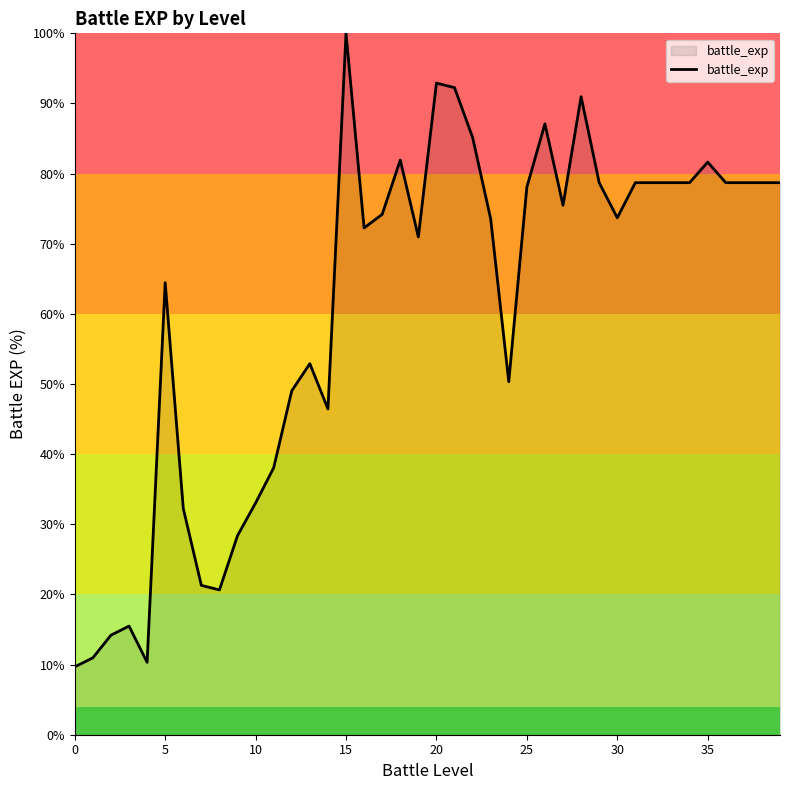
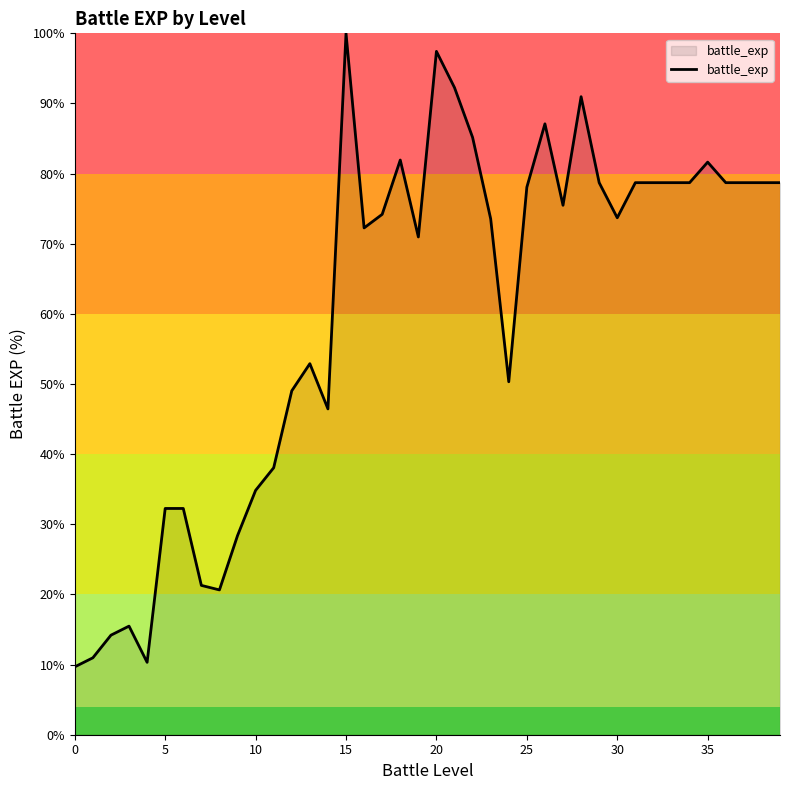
5: 64% -> 32%
10: 33% -> 35%
20: 93% -> 97%
